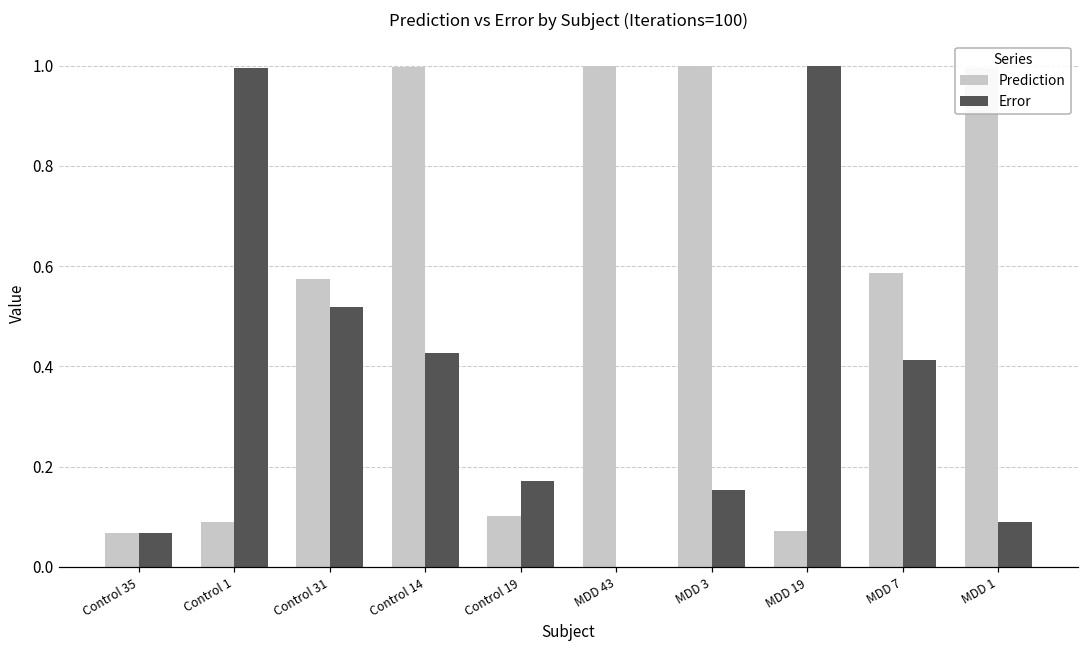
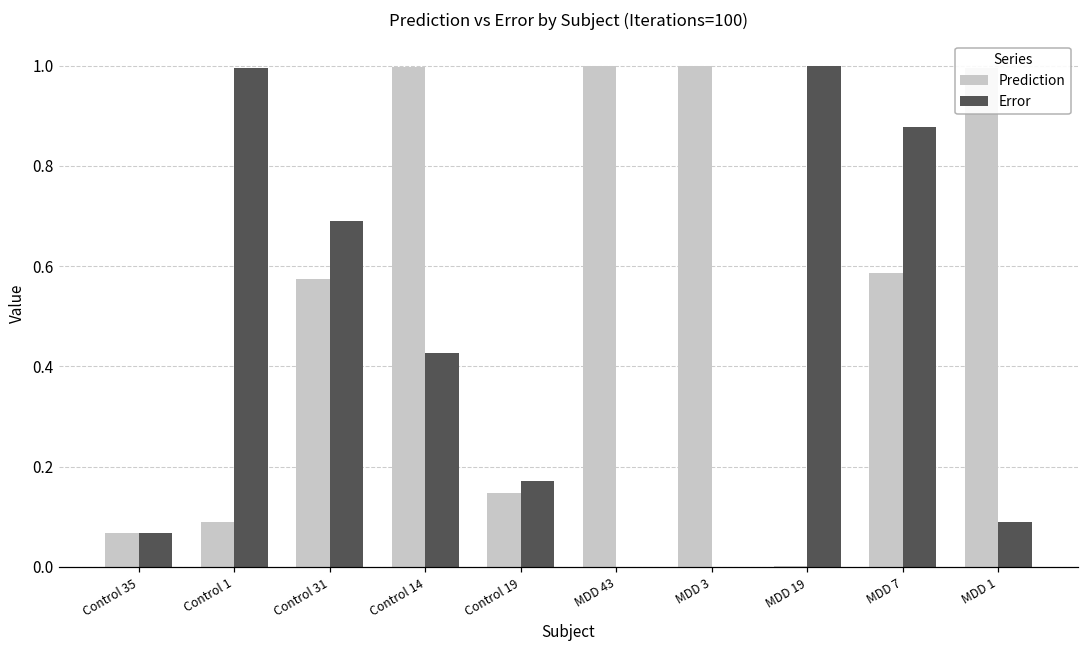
Error, Control 31: 0.52 -> 0.69
Prediction, Control 19: 0.10 -> 0.15
Error, MDD 3: 0.15 -> 0.00
Prediction, MDD 19: 0.07 -> 0.00
Error, MDD 7: 0.41 -> 0.88
